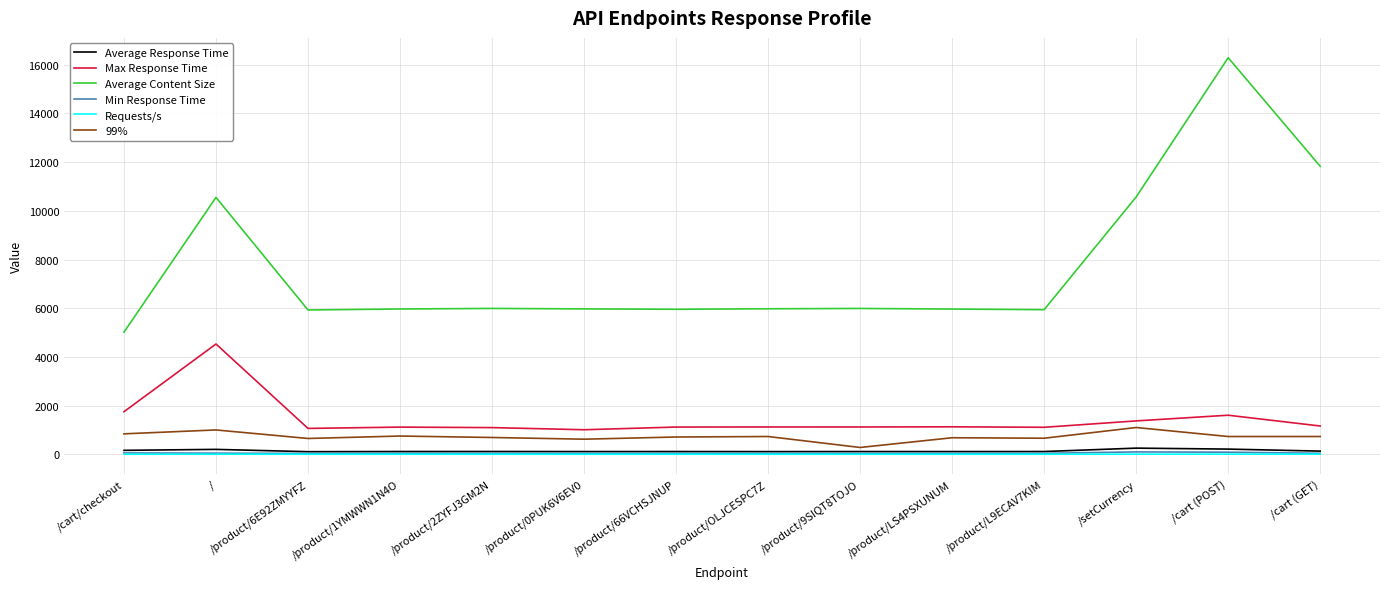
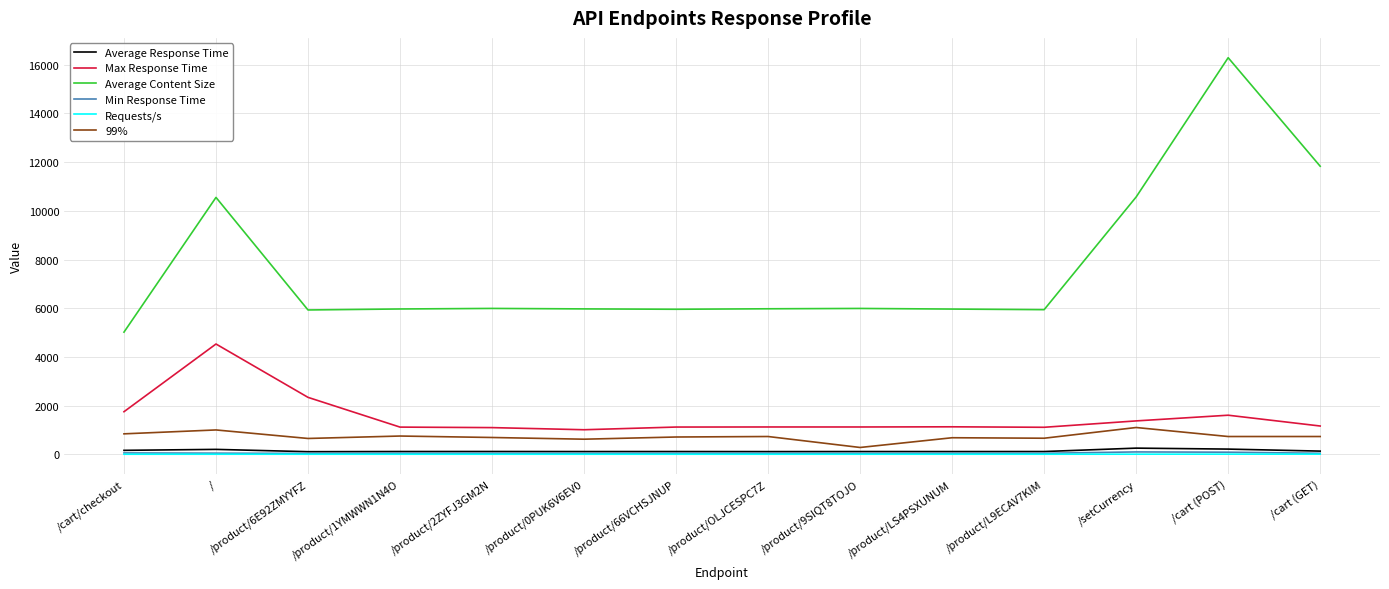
Max Response Time, /product/6E92ZMYYFZ: 1100 -> 2300
